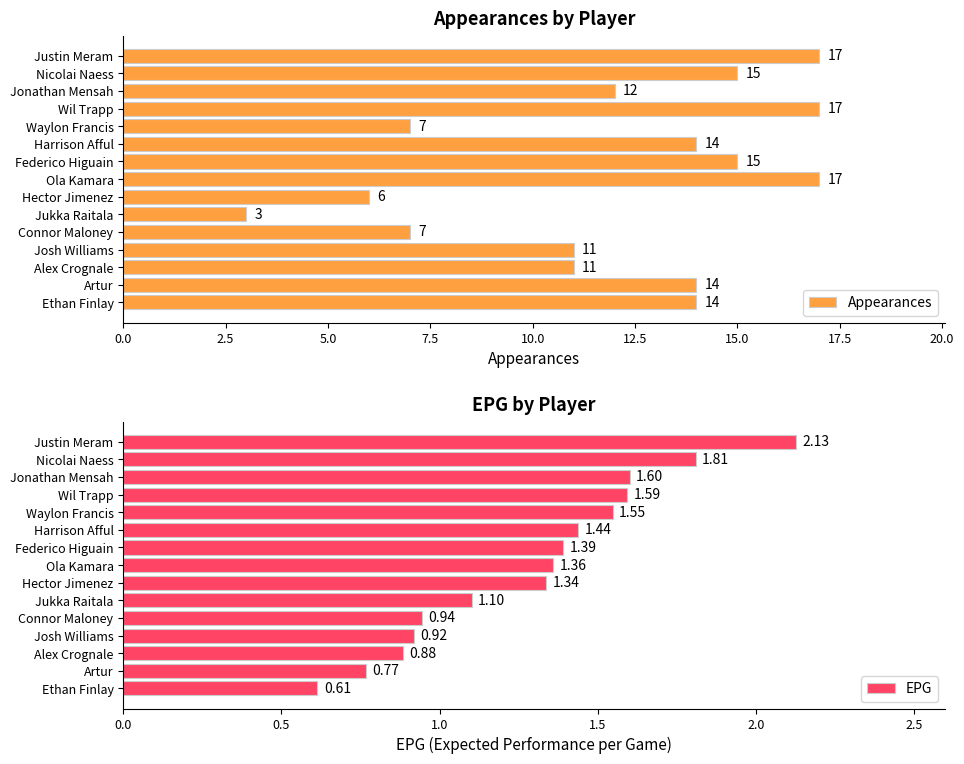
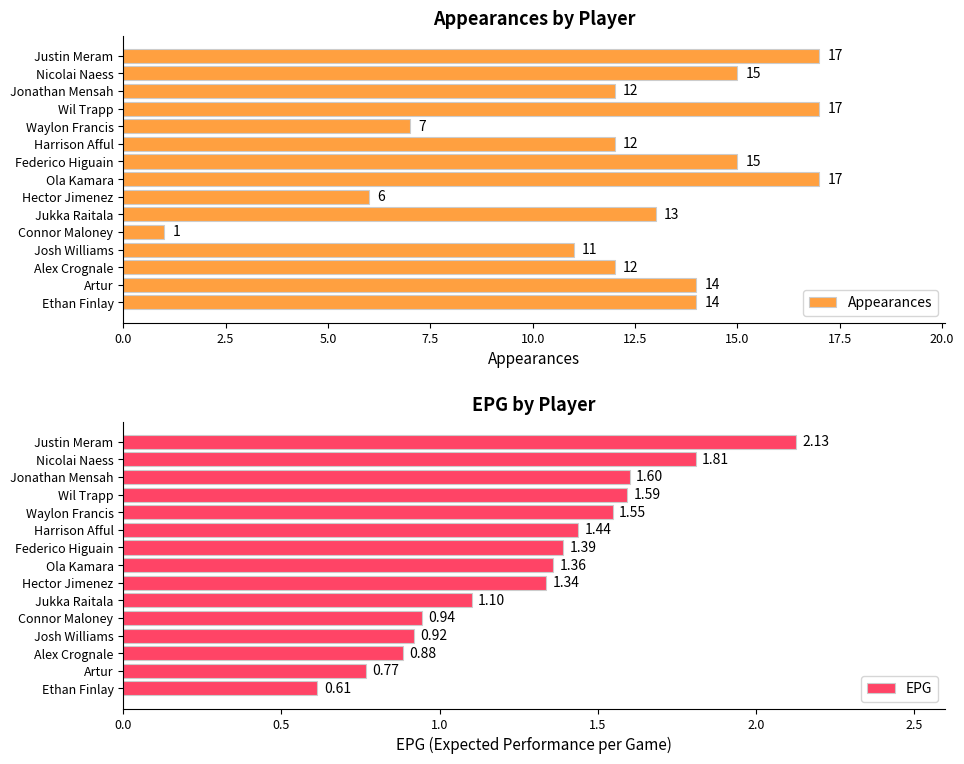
Appearances by Player, Harrison Afful: 14 -> 12
Appearances by Player, Jukka Raitala: 3 -> 13
Appearances by Player, Connor Maloney: 7 -> 1
Appearances by Player, Alex Crognale: 11 -> 12
